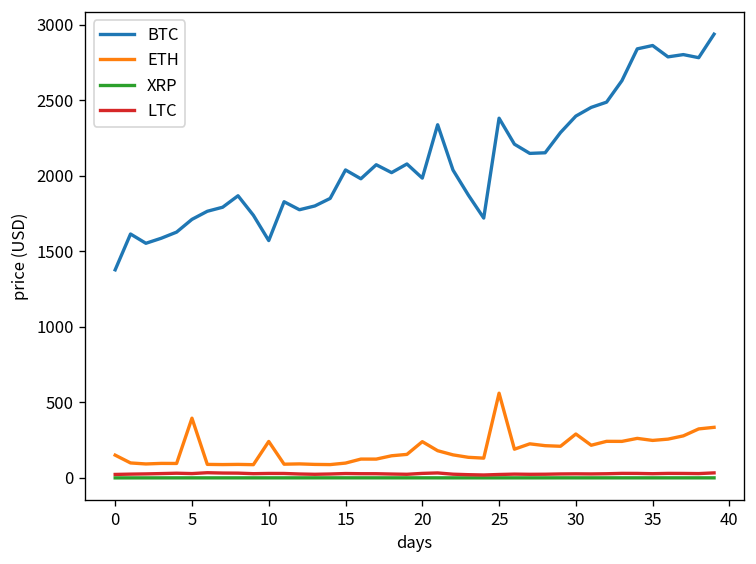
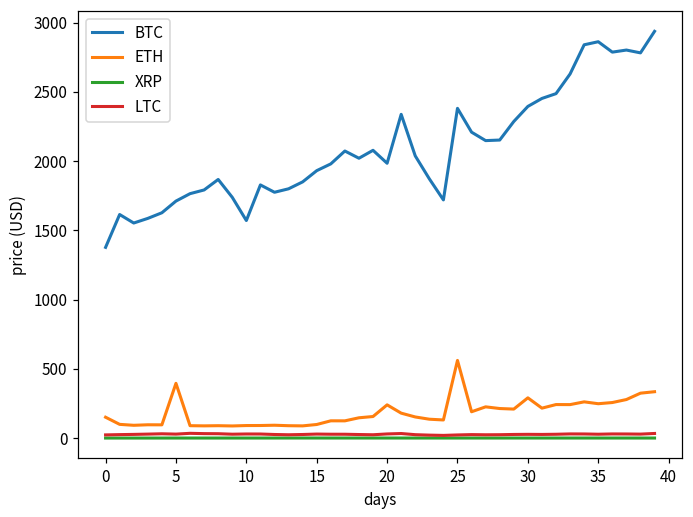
ETH, 10: 240 -> 90
BTC, 15: 2040 -> 1930
